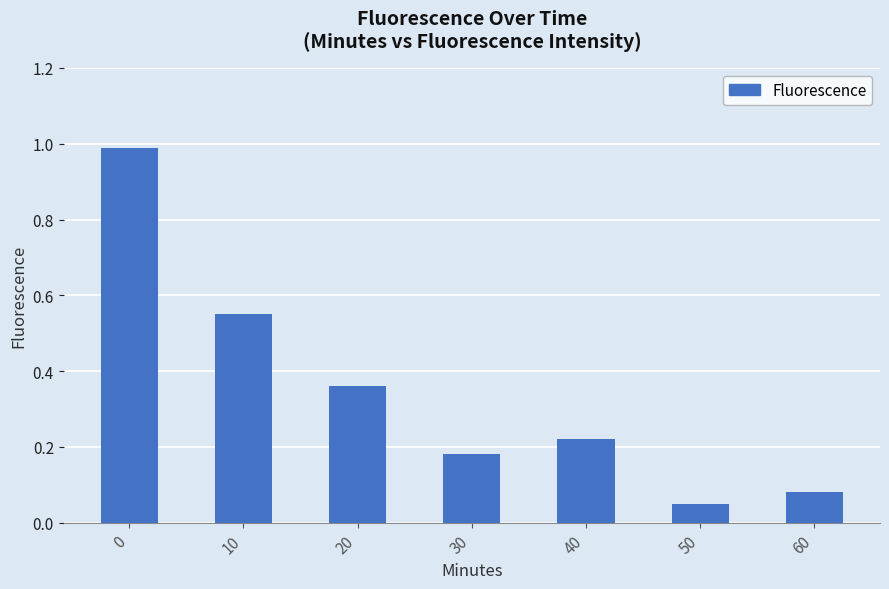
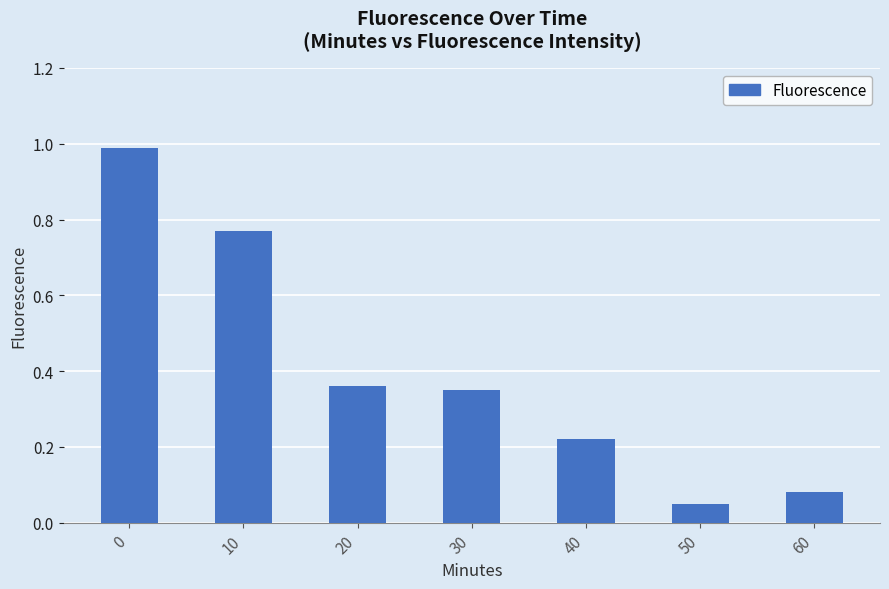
10: 0.55 -> 0.77
30: 0.18 -> 0.35
